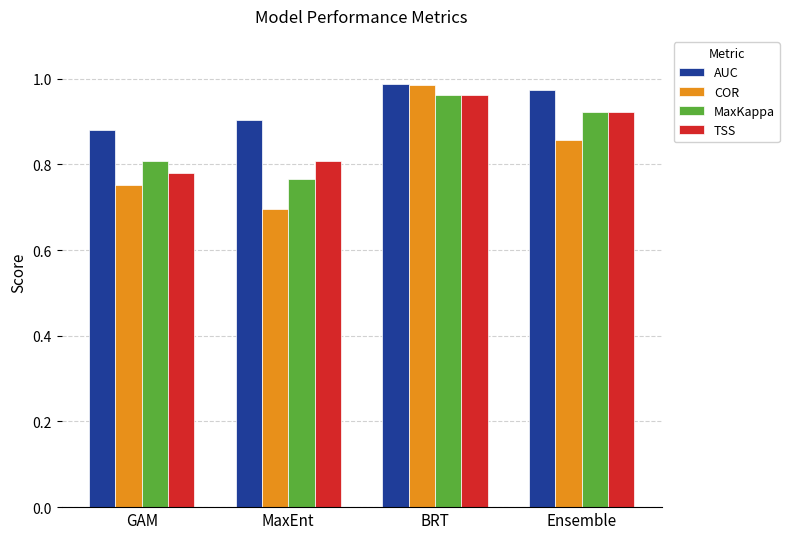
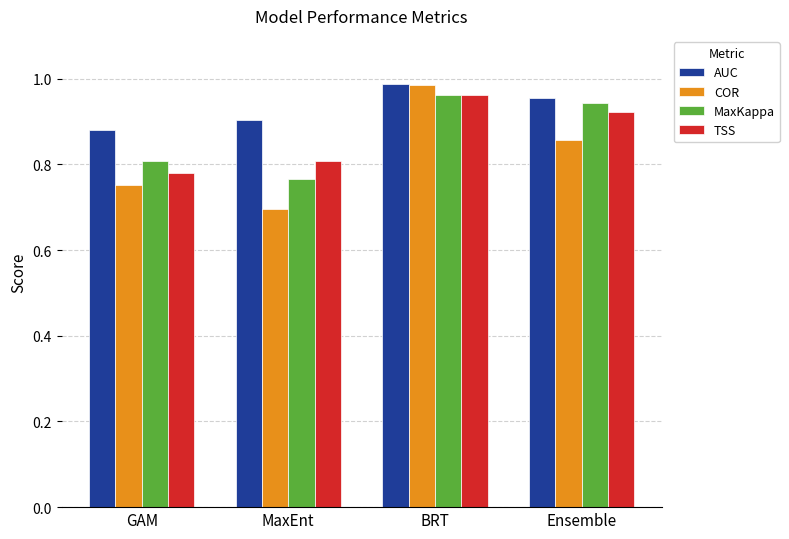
AUC, Ensemble: 0.97 -> 0.95
MaxKappa, Ensemble: 0.92 -> 0.94
